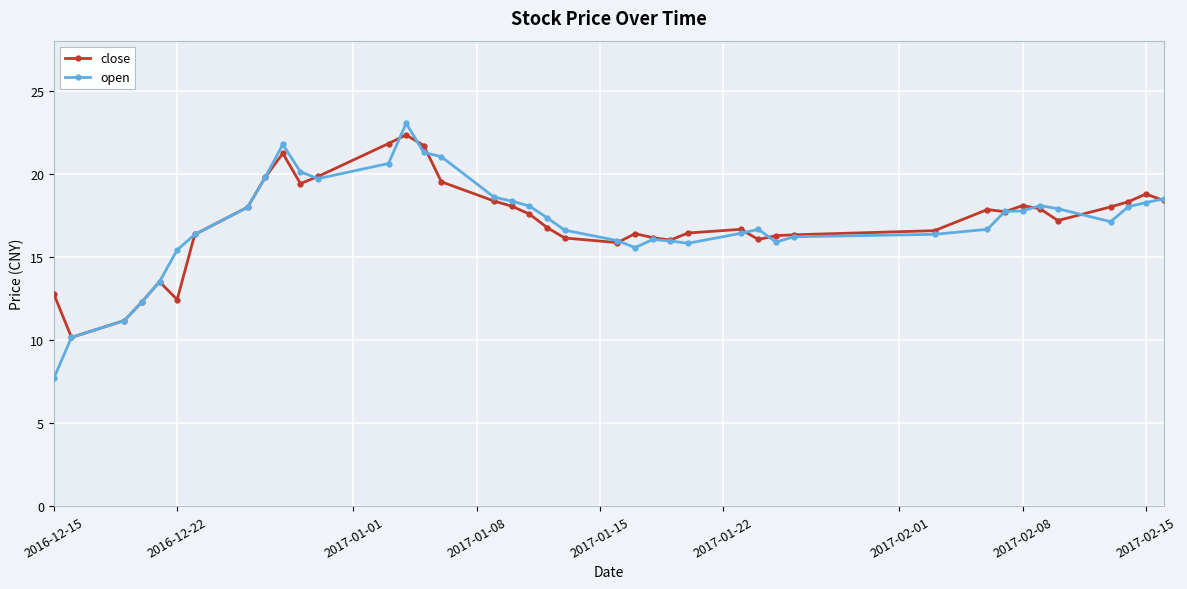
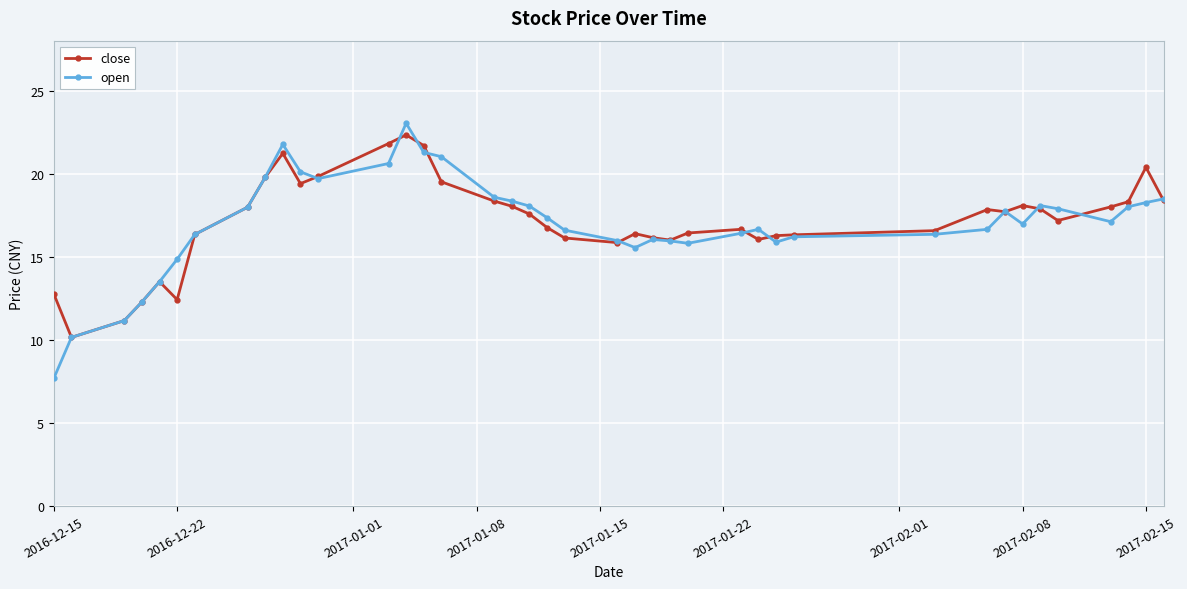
open, 2016-12-22: 15.4 -> 14.9
open, 2017-02-08: 17.8 -> 17.0
close, 2017-02-15: 18.8 -> 20.4
